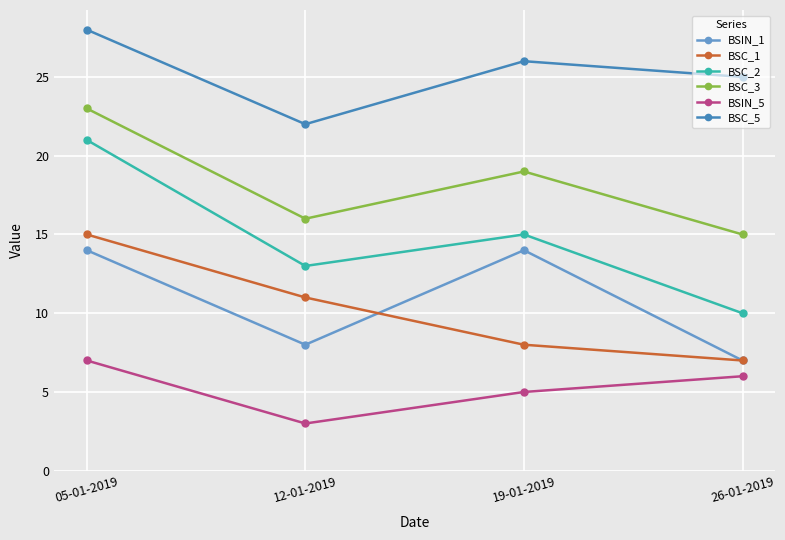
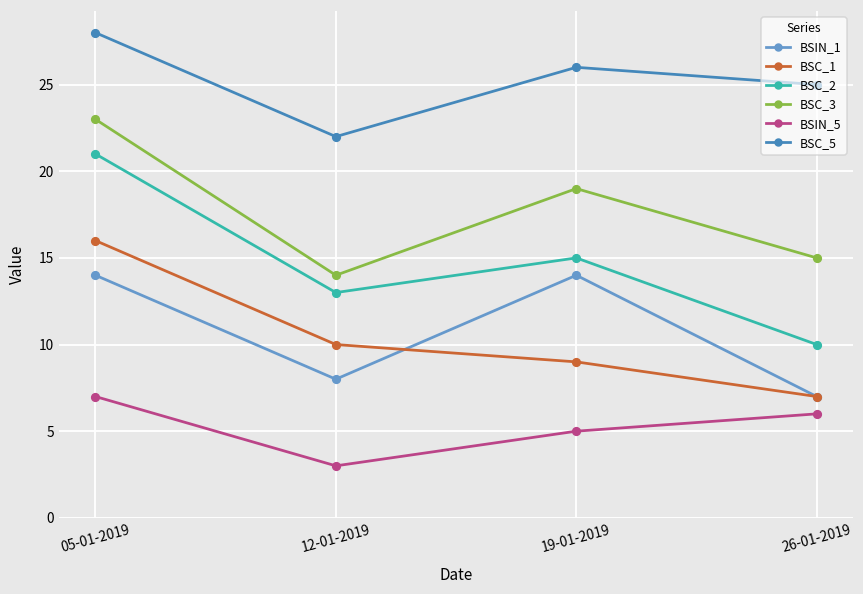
BSC_1, 05-01-2019: 15 -> 16
BSC_1, 12-01-2019: 11 -> 10
BSC_3, 12-01-2019: 16 -> 14
BSC_1, 19-01-2019: 8 -> 9
